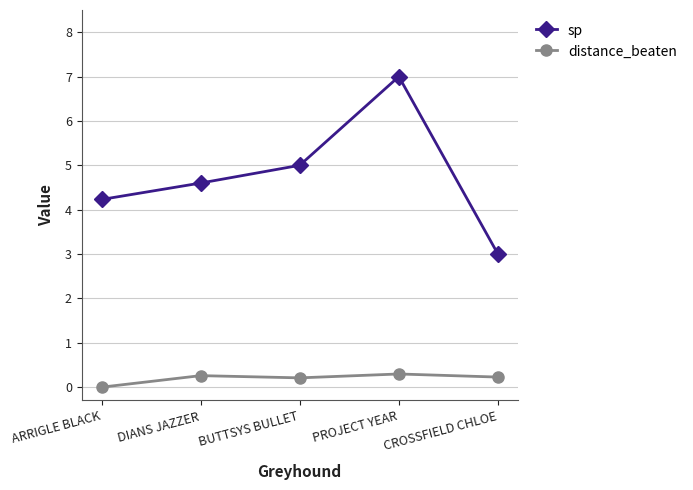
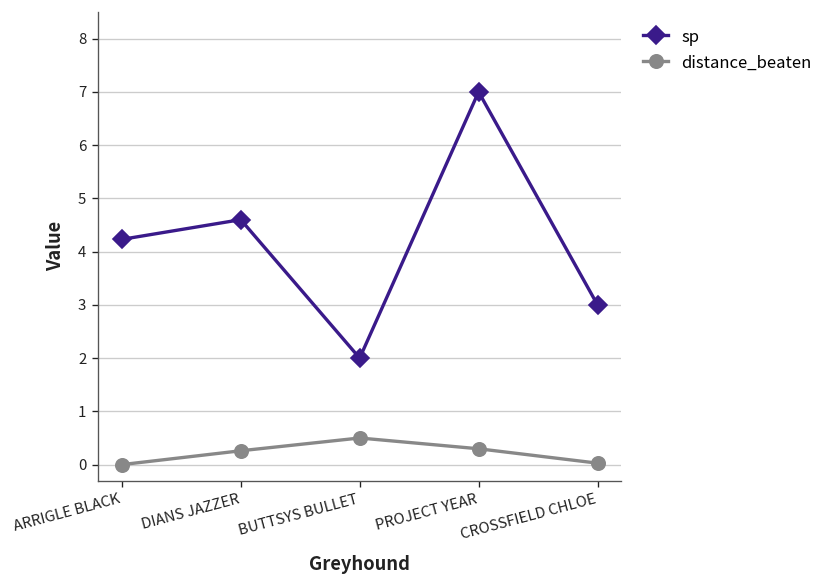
sp, BUTTSYS BULLET: 5 -> 2
distance_beaten, BUTTSYS BULLET: 0.2 -> 0.5
distance_beaten, CROSSFIELD CHLOE: 0.2 -> 0.0
